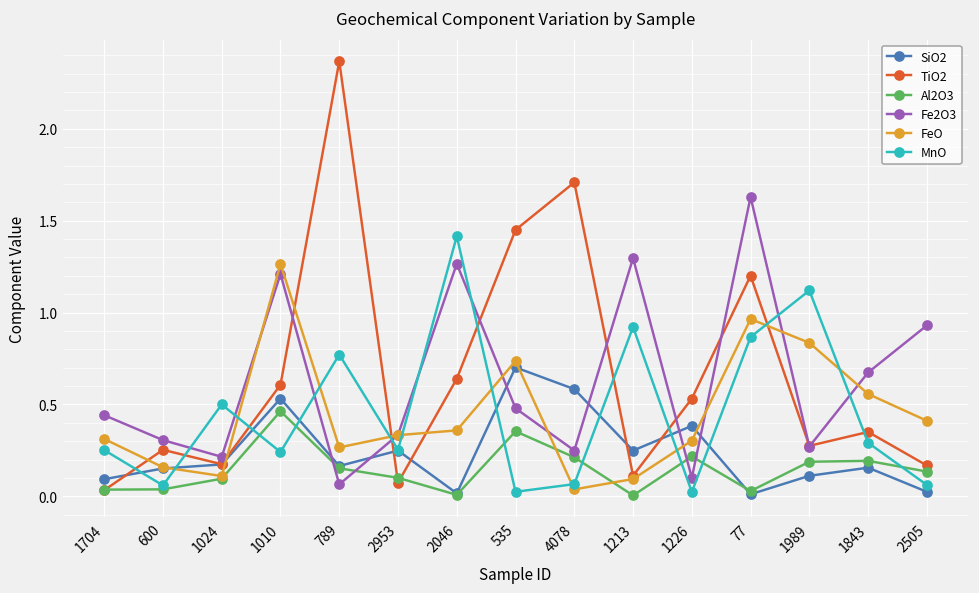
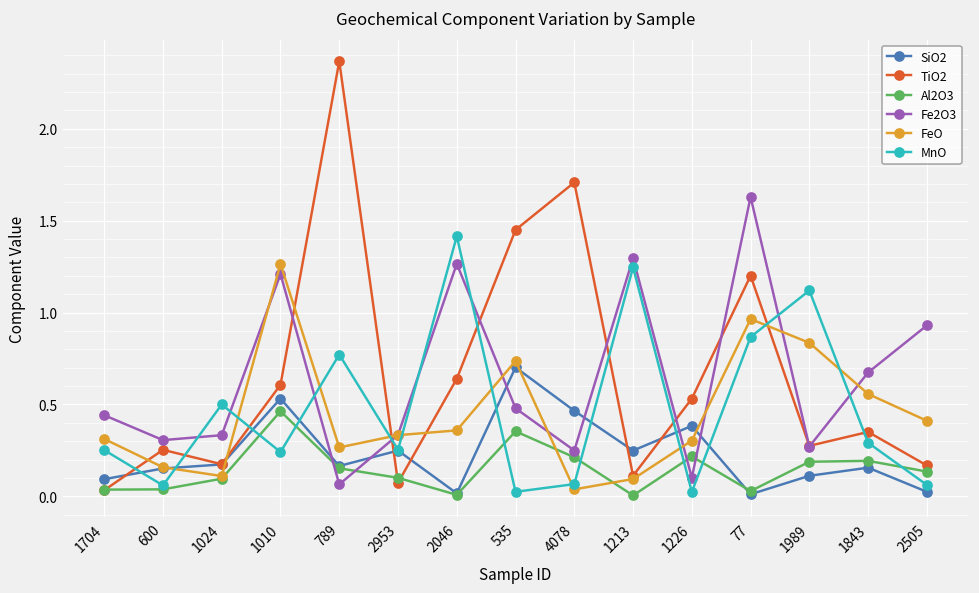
Fe2O3, 1024: 0.21 -> 0.33
SiO2, 4078: 0.58 -> 0.47
MnO, 1213: 0.92 -> 1.25
